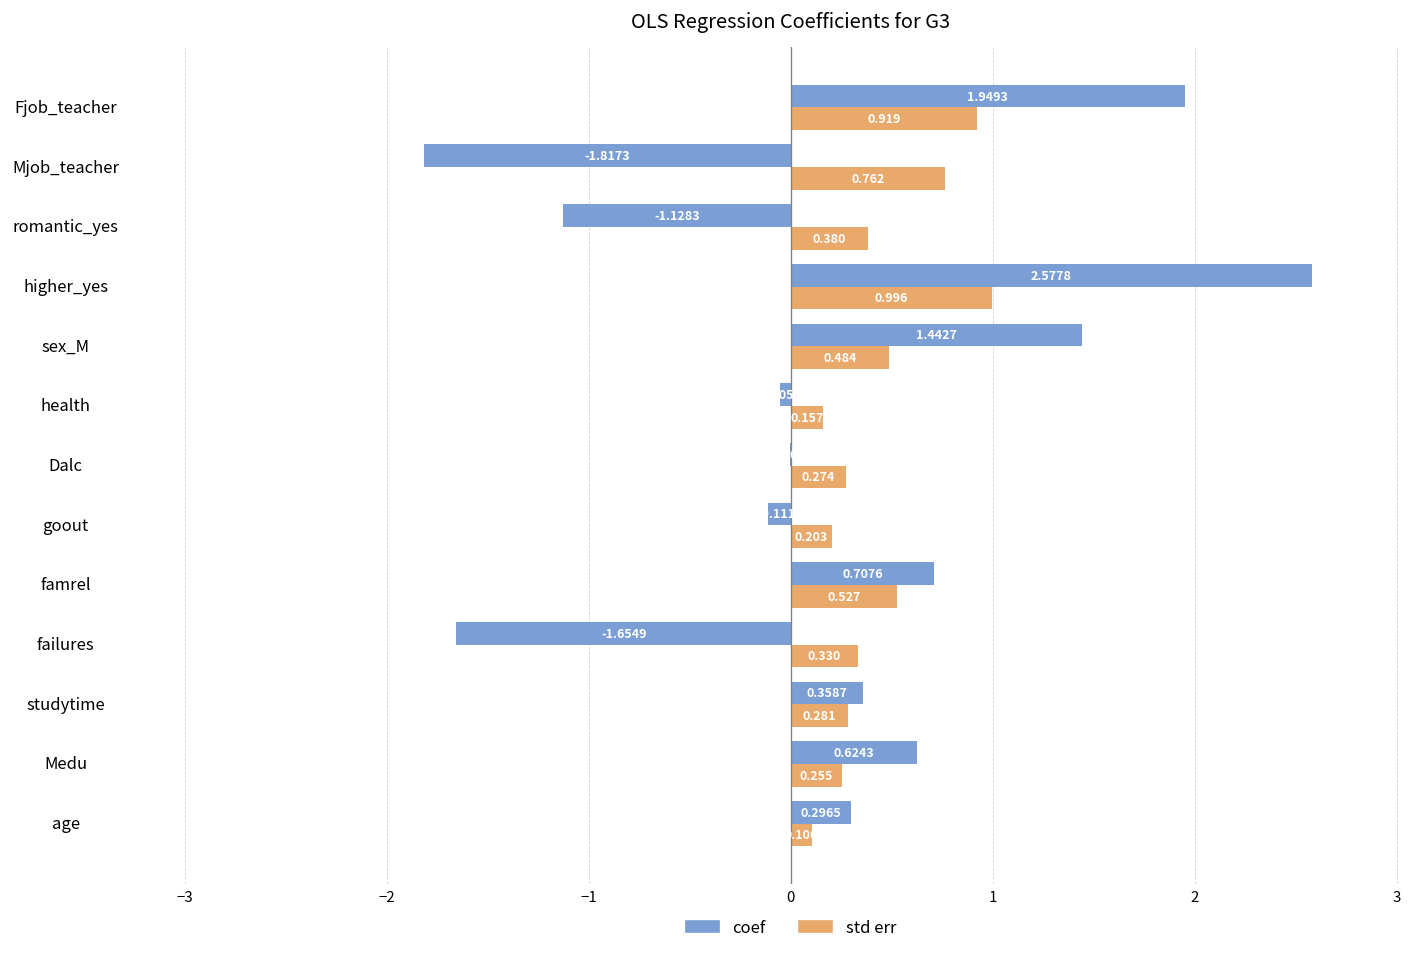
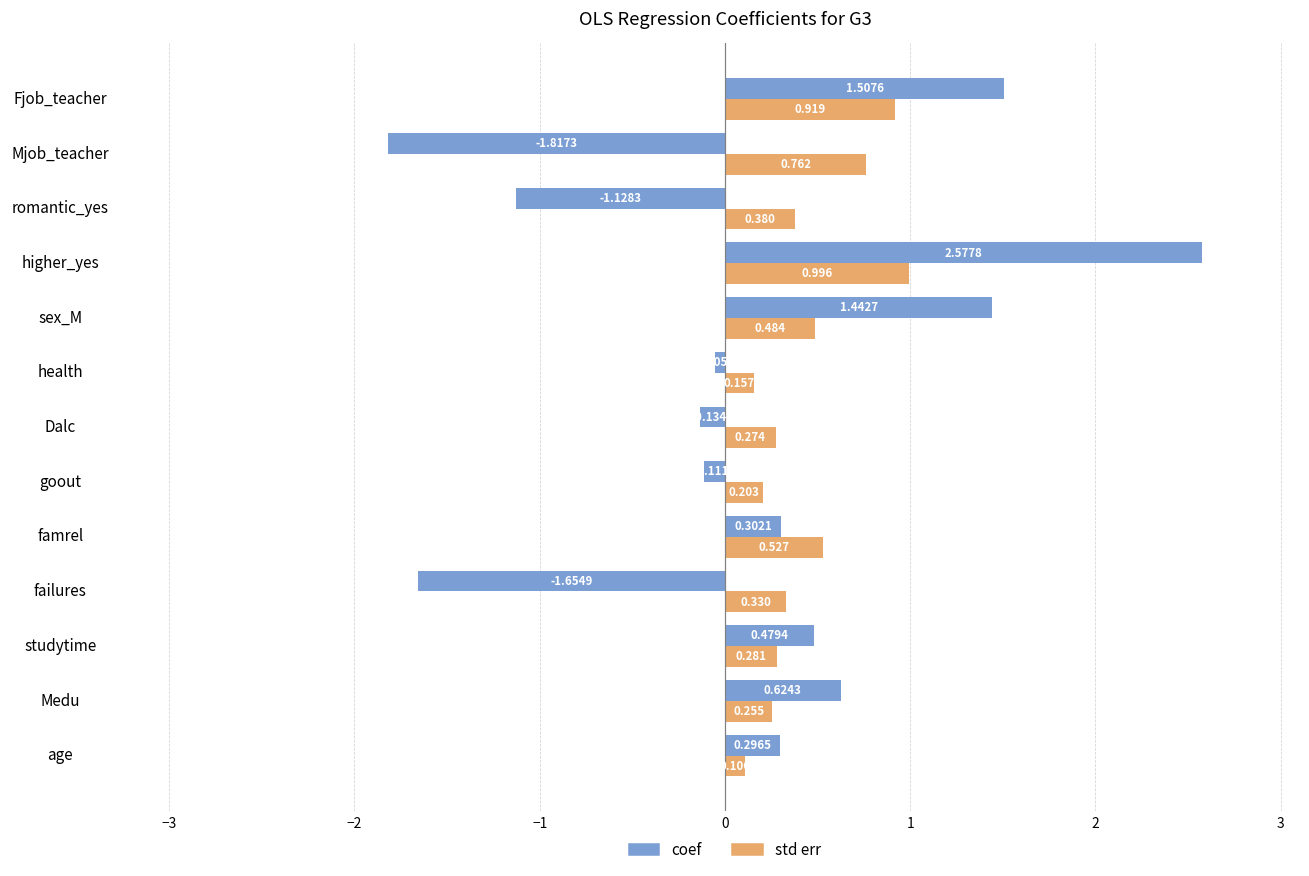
coef, Fjob_teacher: 1.9493 -> 1.5076
coef, Dalc: -0.01 -> -0.13
coef, famrel: 0.7076 -> 0.3021
coef, studytime: 0.3587 -> 0.4794
